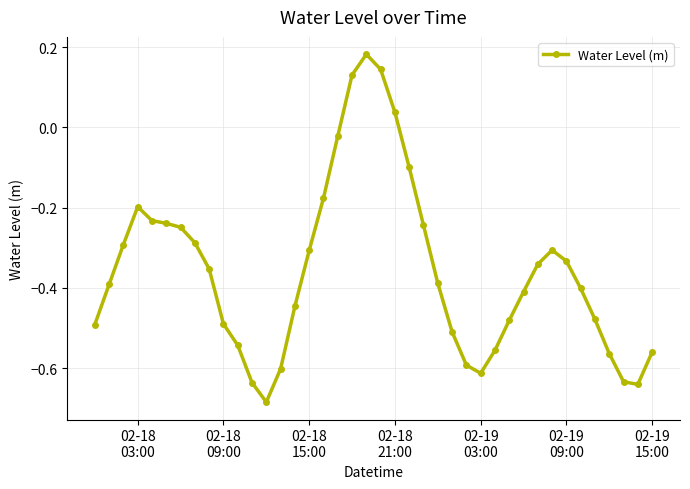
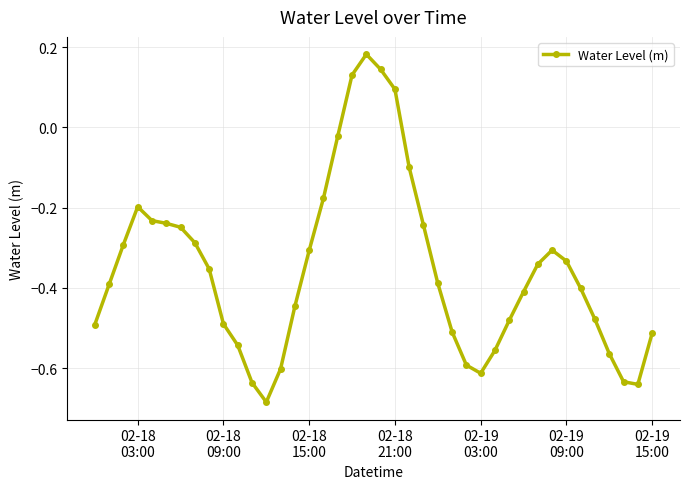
02-18 21:00: 0.04 -> 0.09
02-19 15:00: -0.56 -> -0.51
